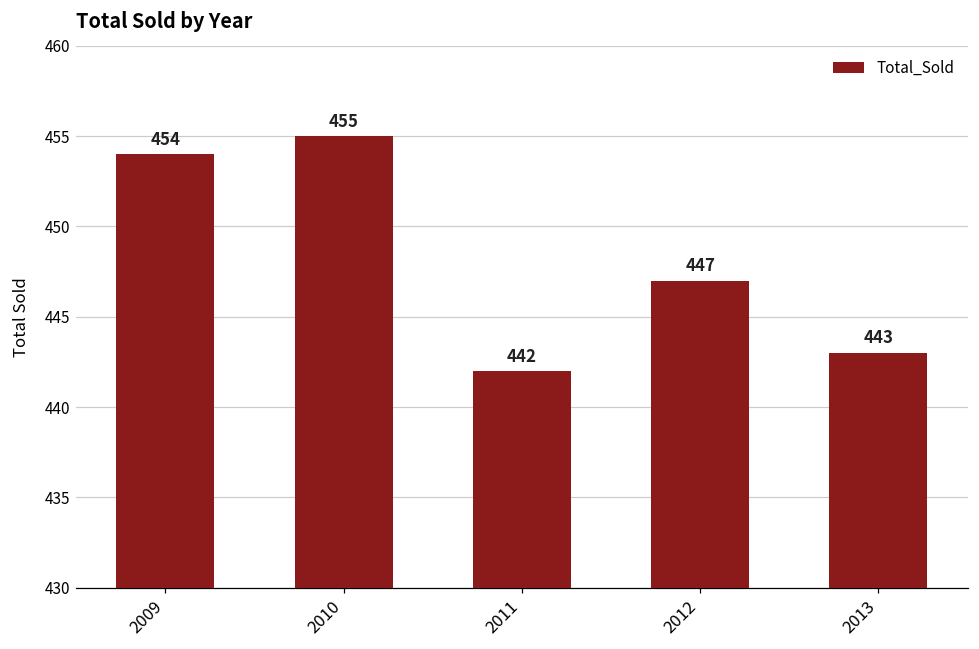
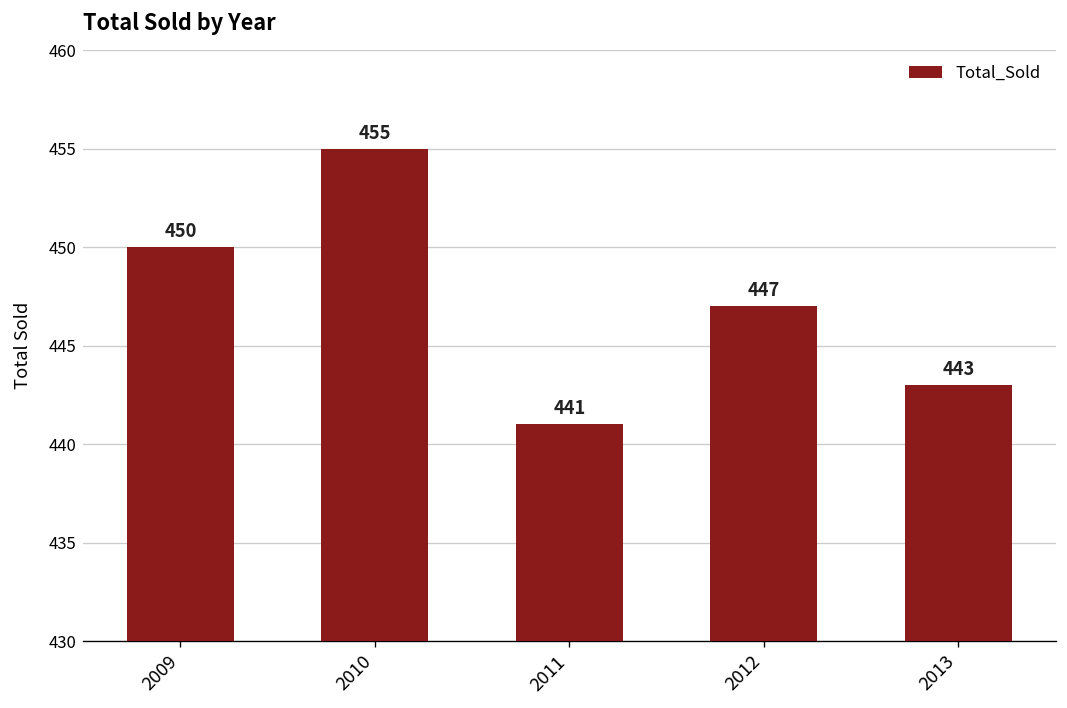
2009: 454 -> 450
2011: 442 -> 441
